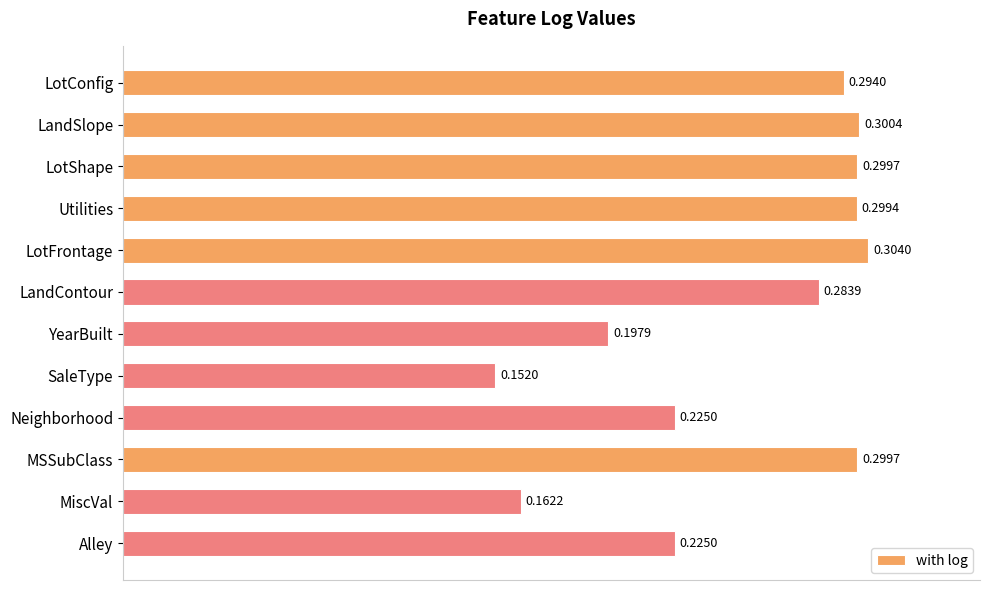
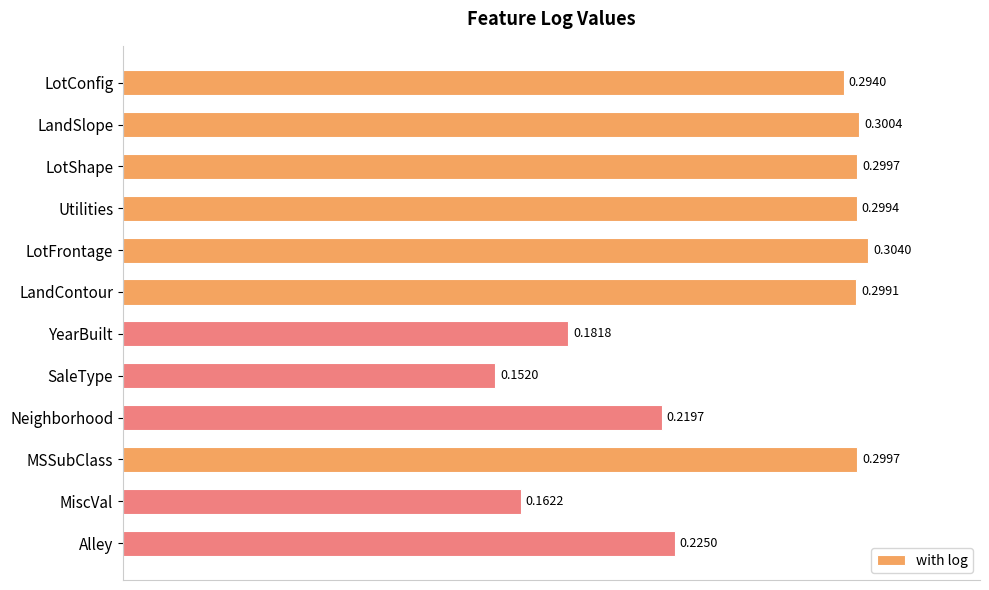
LandContour: 0.2839 -> 0.2991
YearBuilt: 0.1979 -> 0.1818
Neighborhood: 0.2250 -> 0.2197
